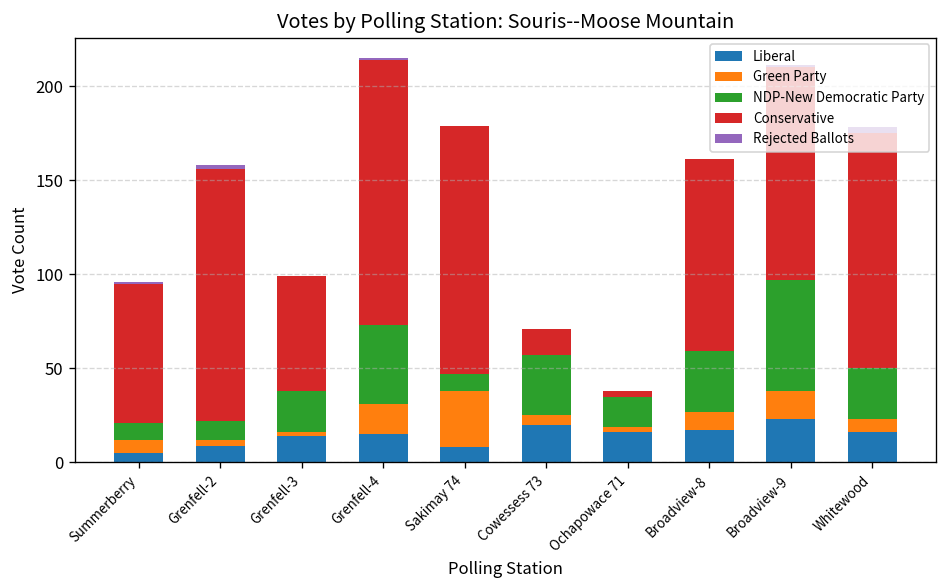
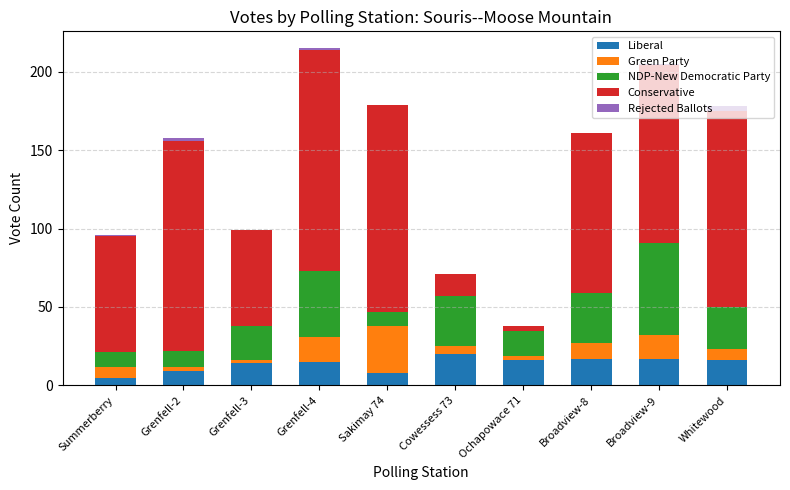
Liberal, Broadview-9: 23 -> 17
